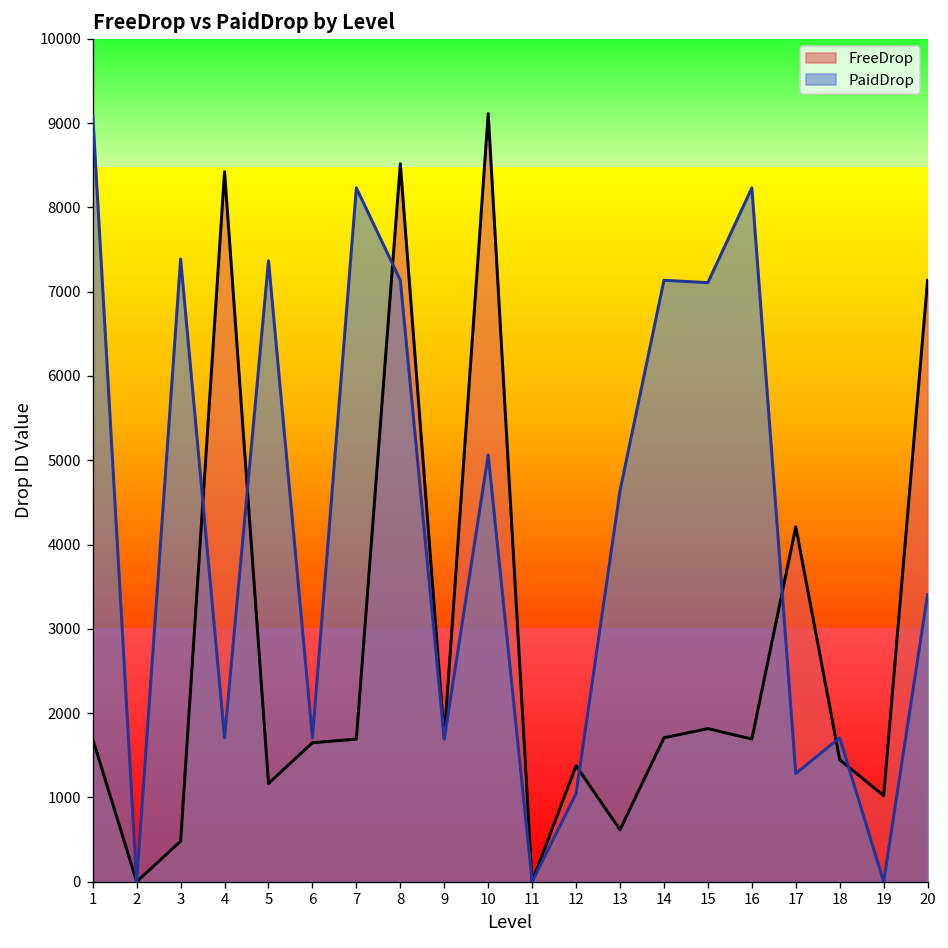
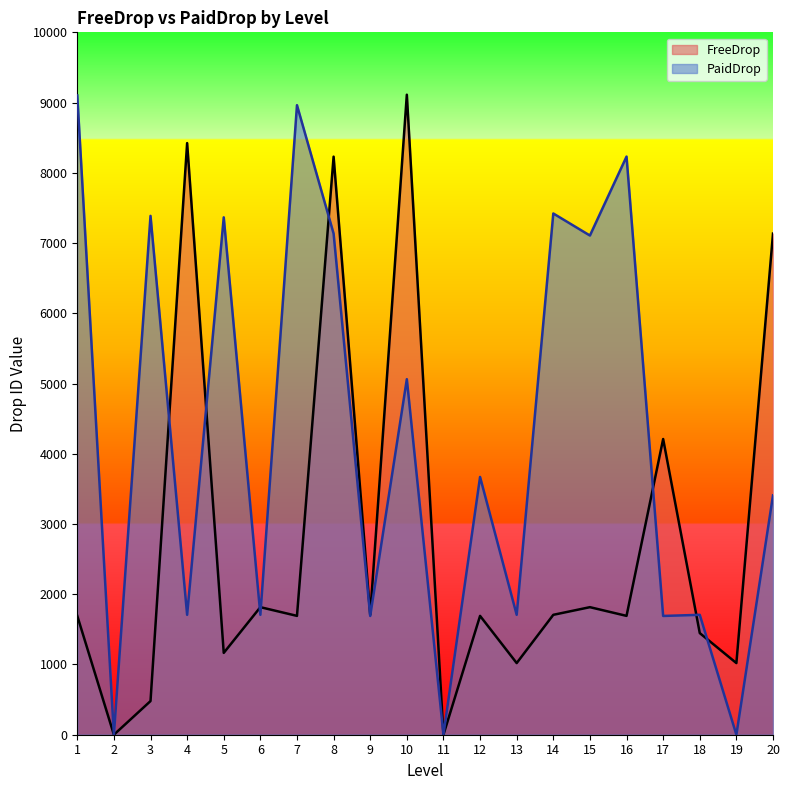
FreeDrop, 6: 1600 -> 1800
PaidDrop, 7: 8200 -> 9000
FreeDrop, 8: 8500 -> 8200
FreeDrop, 12: 1400 -> 1700
PaidDrop, 12: 1000 -> 3700
FreeDrop, 13: 600 -> 1000
PaidDrop, 13: 4600 -> 1700
PaidDrop, 14: 7100 -> 7400
PaidDrop, 17: 1300 -> 1700
